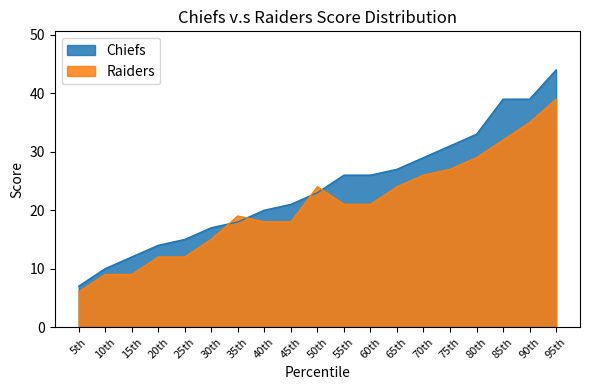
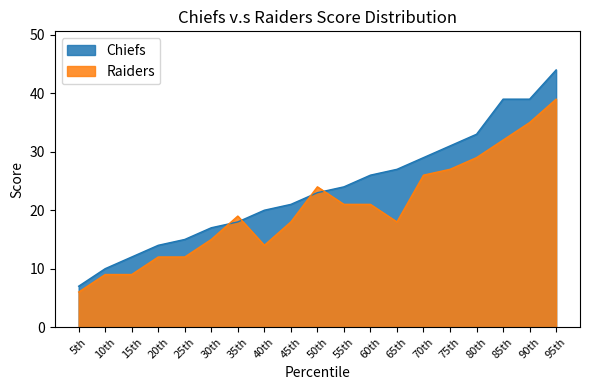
Raiders, 40th: 18 -> 14
Chiefs, 55th: 26 -> 24
Raiders, 65th: 24 -> 18
